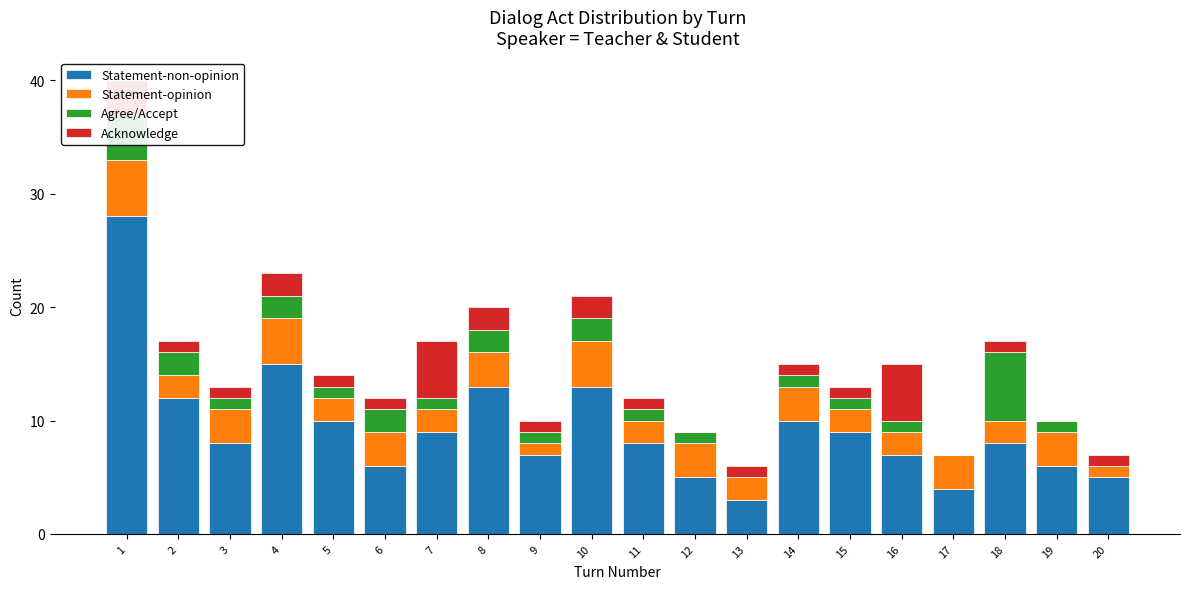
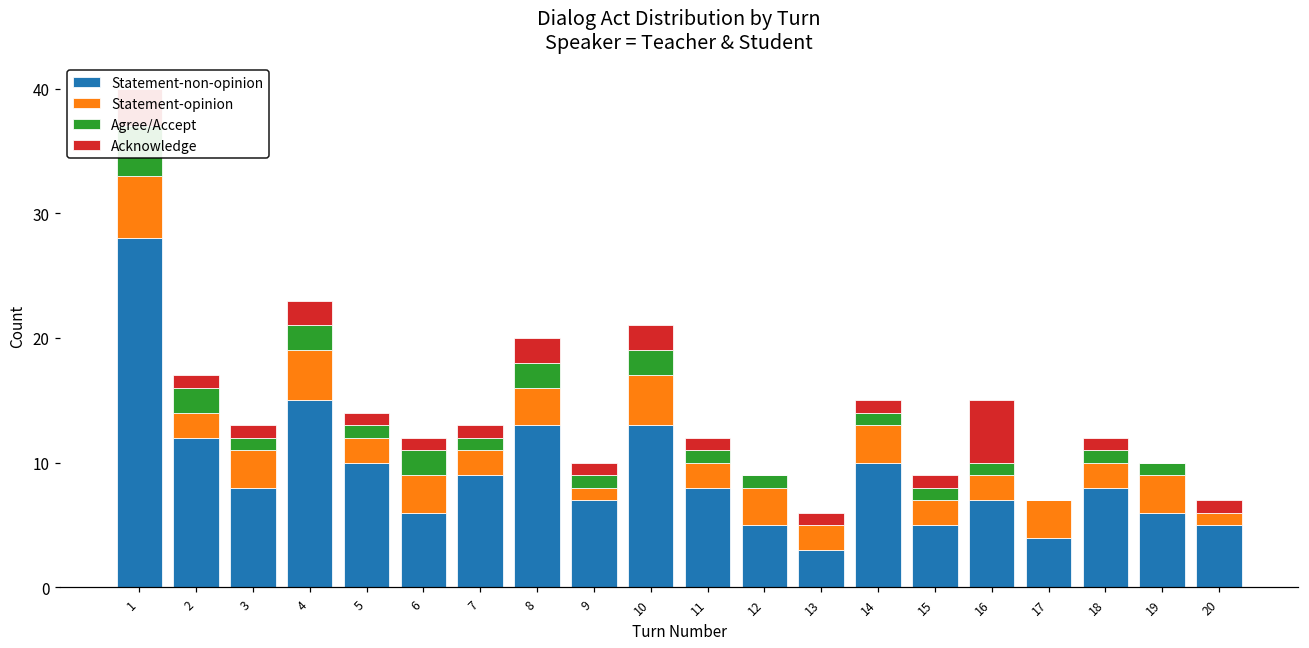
Acknowledge, 7: 5 -> 1
Statement-non-opinion, 15: 9 -> 5
Agree/Accept, 18: 6 -> 1
